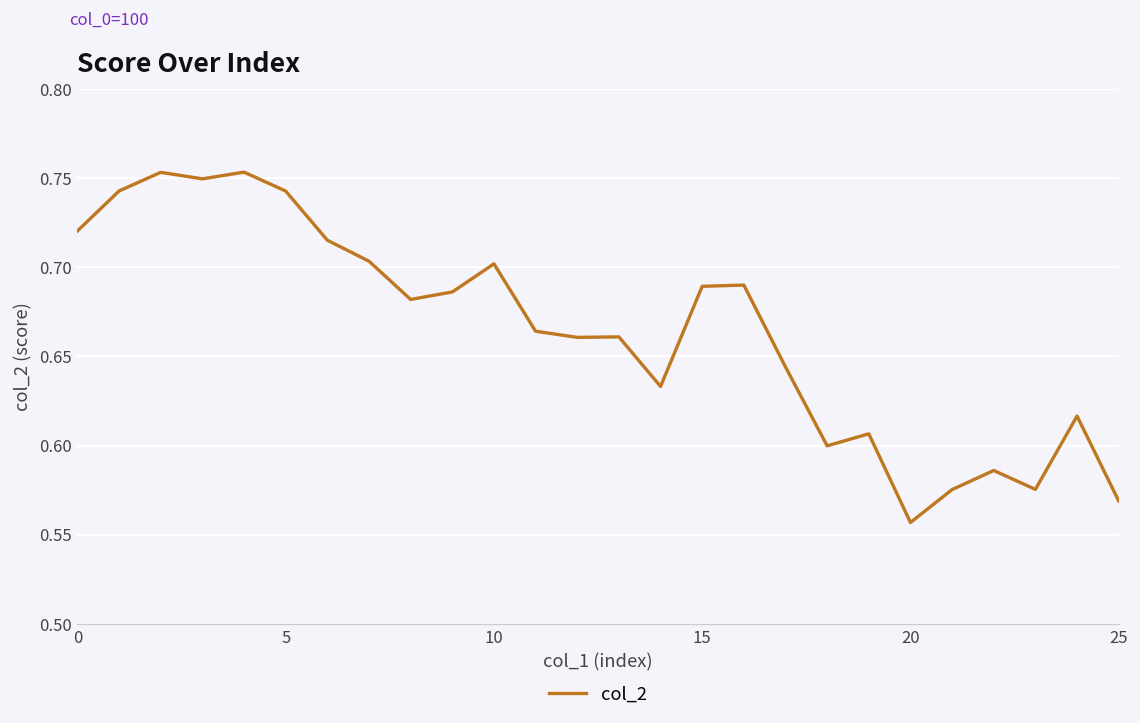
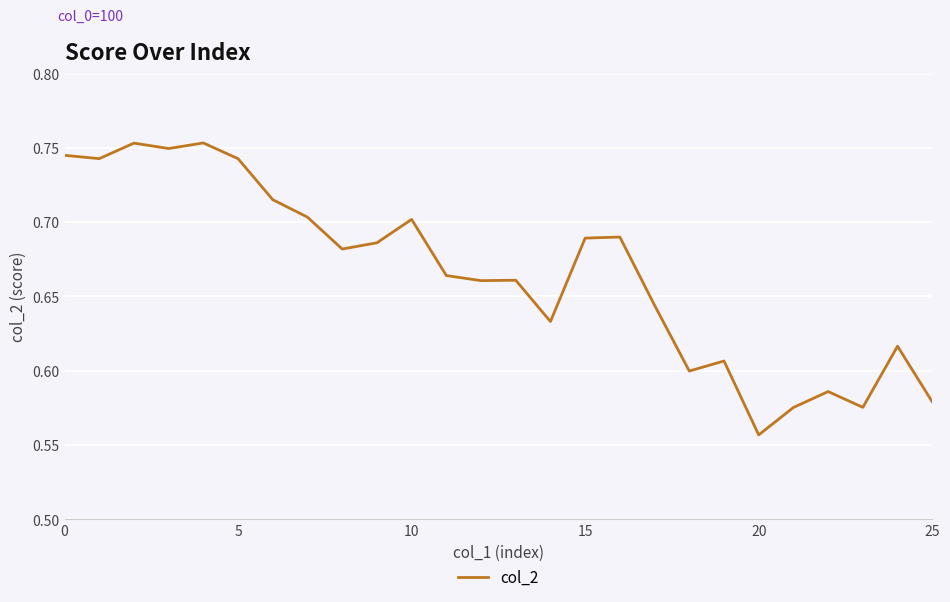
0: 0.720 -> 0.745
25: 0.569 -> 0.579
